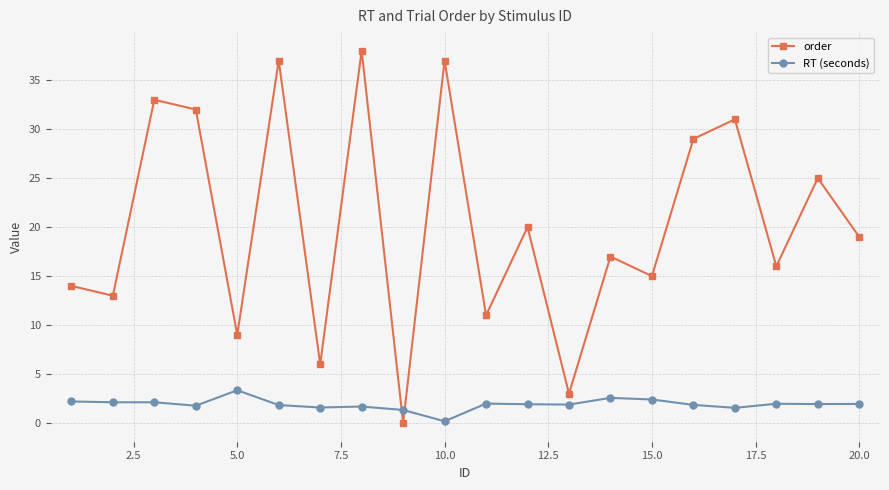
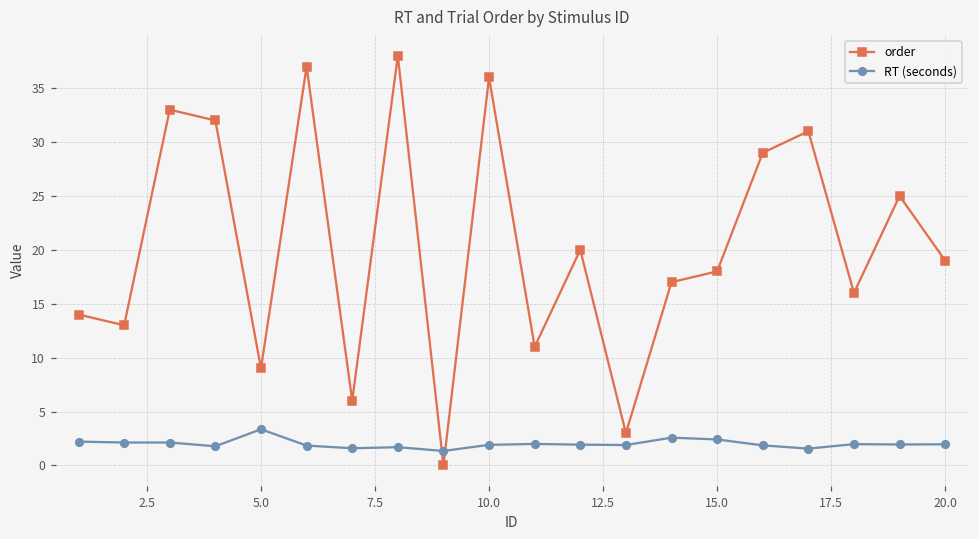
order, 10.0: 37 -> 36
RT (seconds), 10.0: 0 -> 2
order, 15.0: 15 -> 18
